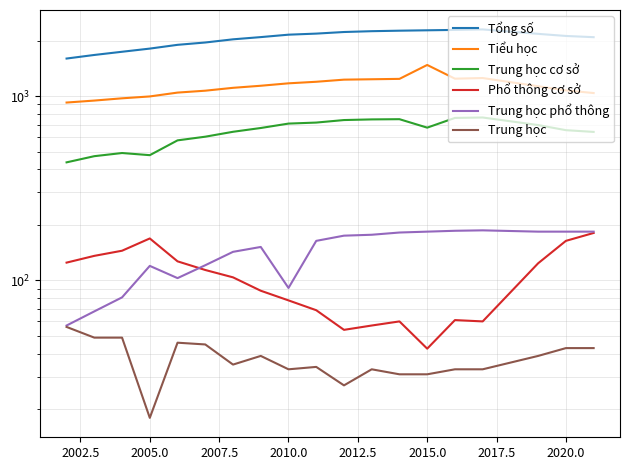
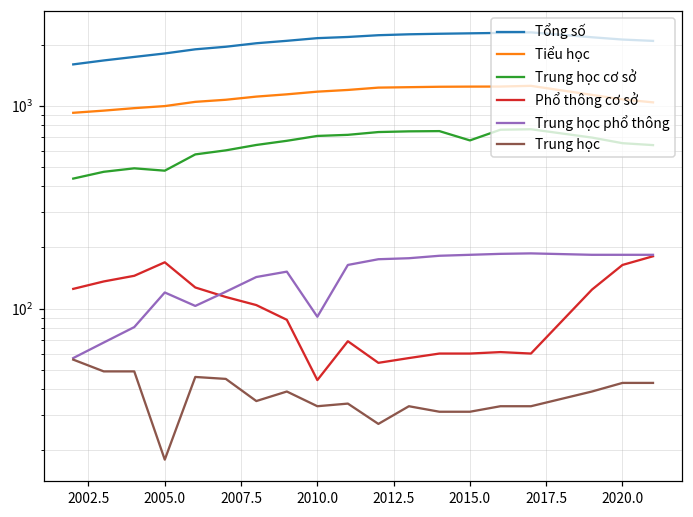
Phổ thông cơ sở, 2010.0: 78 -> 44
Tiểu học, 2015.0: 1500 -> 1200
Phổ thông cơ sở, 2015.0: 43 -> 60
